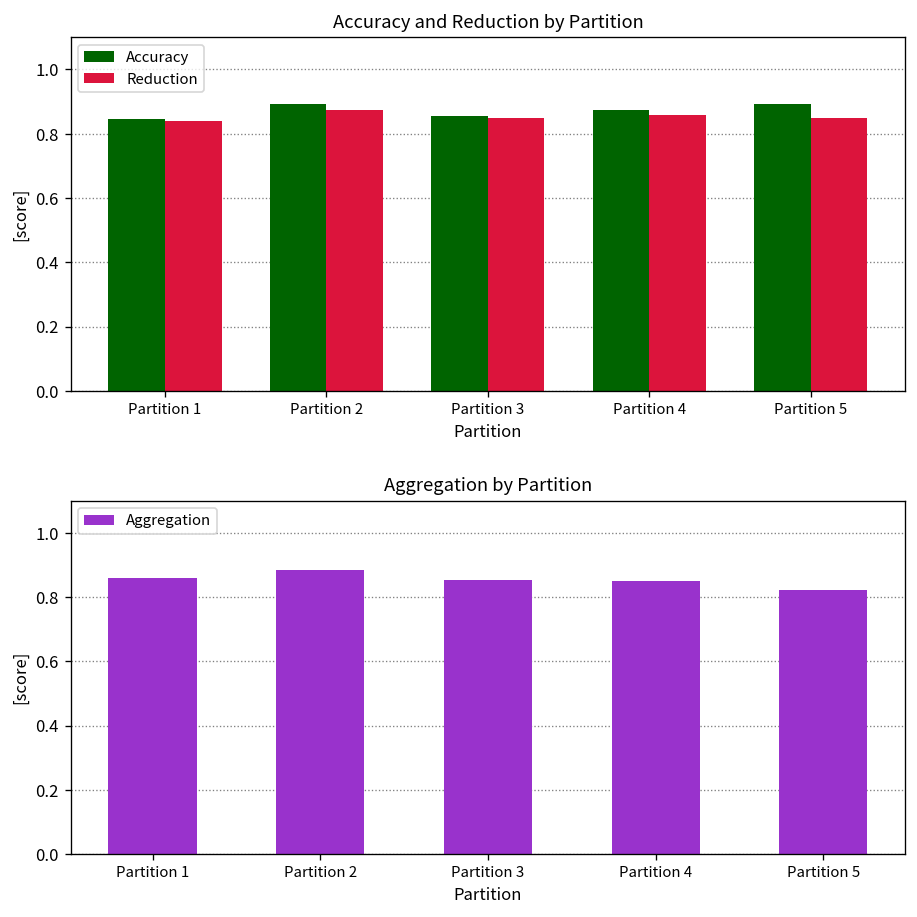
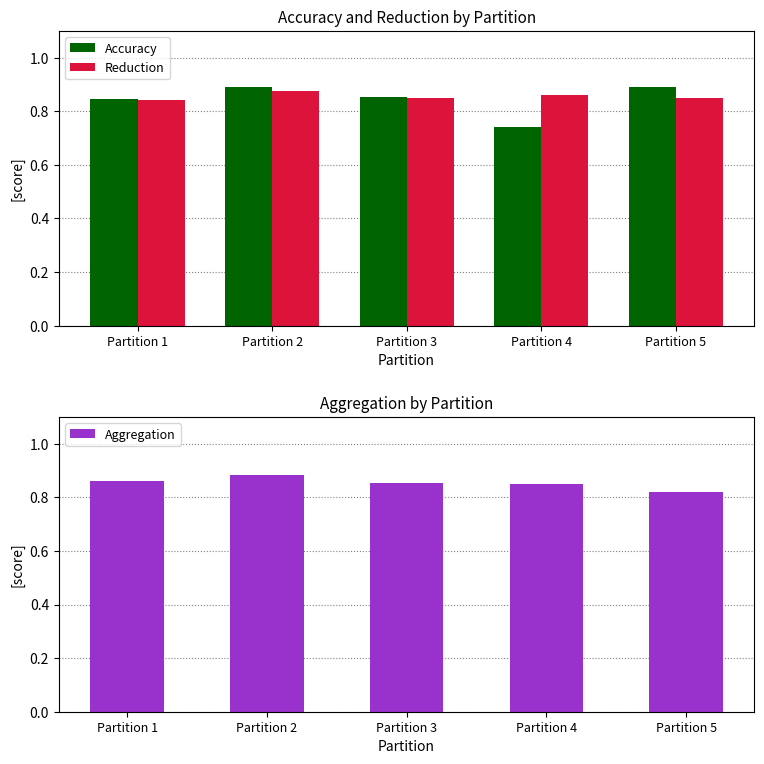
Accuracy and Reduction by Partition, Accuracy, Partition 4: 0.87 -> 0.74
